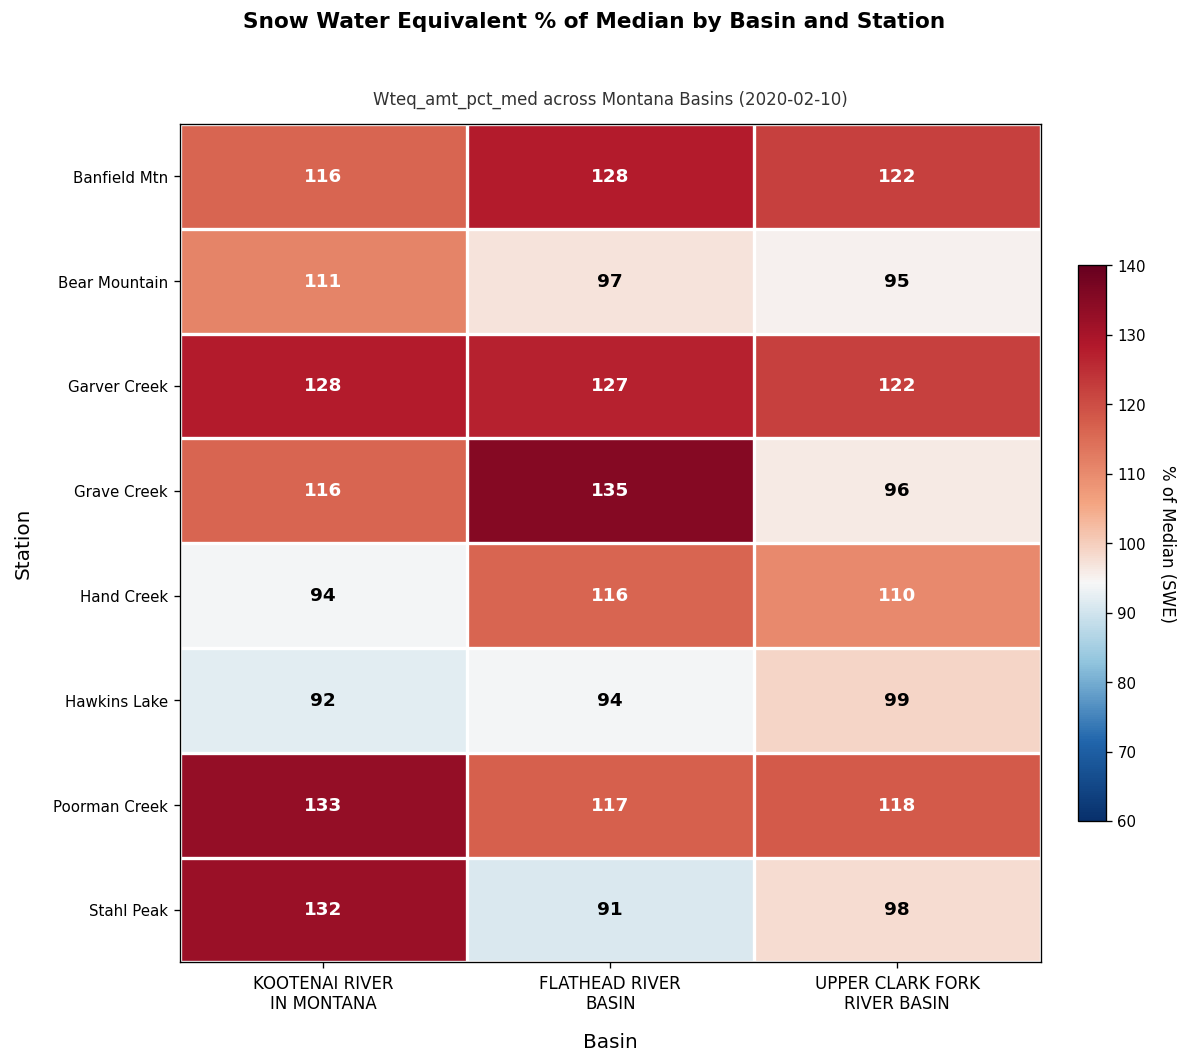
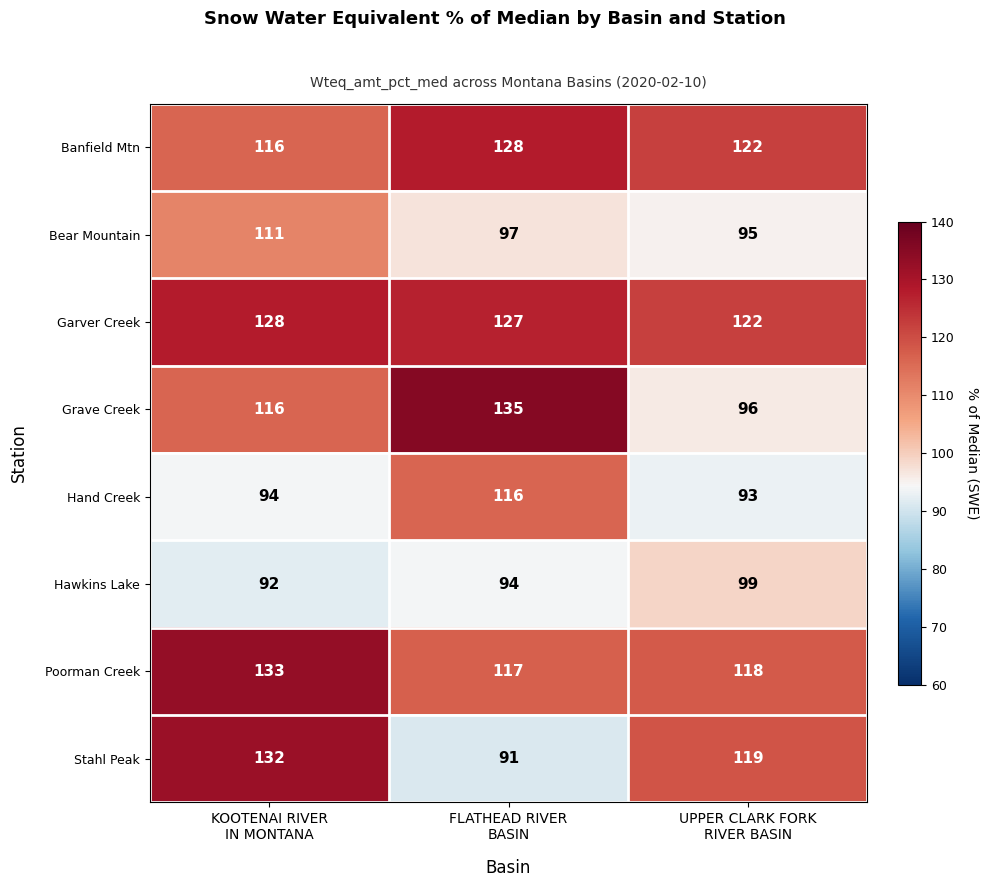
Hand Creek, UPPER CLARK FORK RIVER BASIN: 110 -> 93
Stahl Peak, UPPER CLARK FORK RIVER BASIN: 98 -> 119
